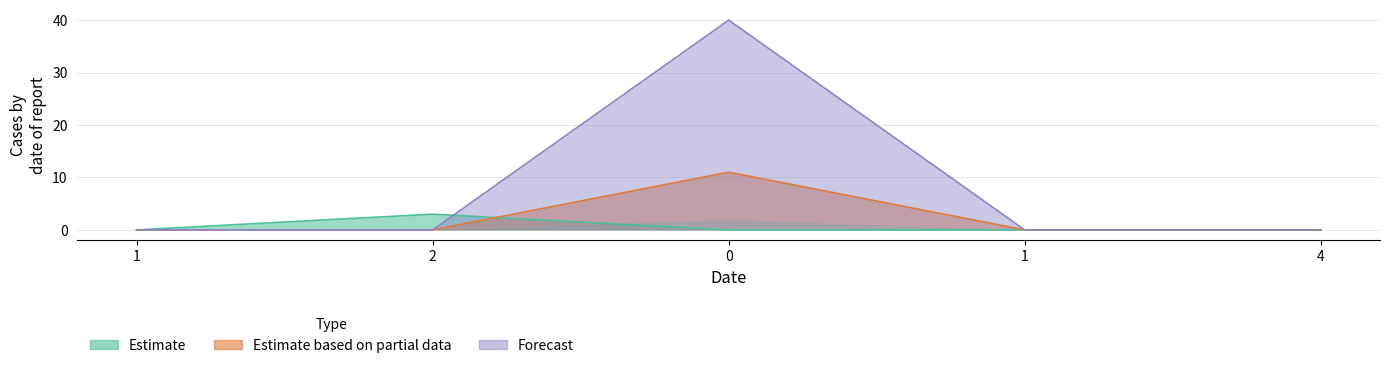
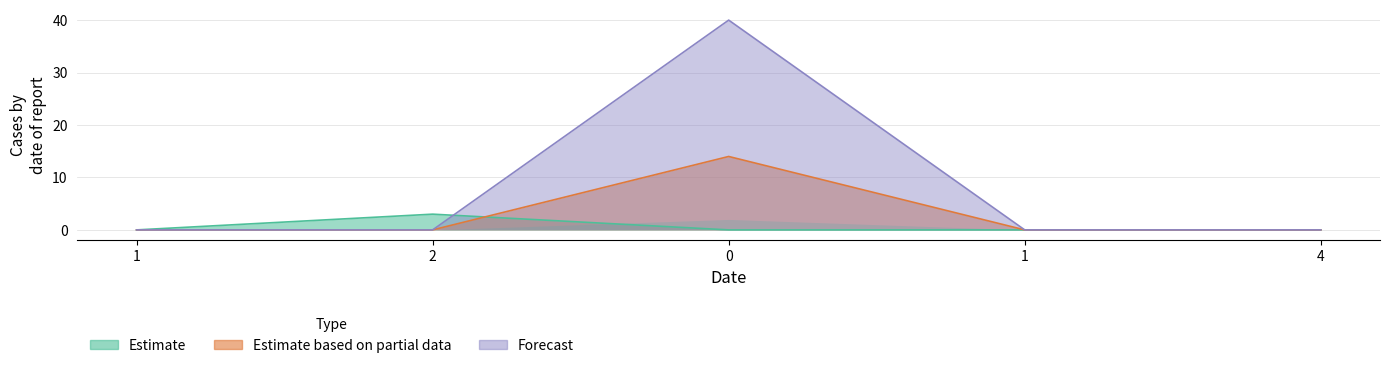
Estimate based on partial data, 0: 11 -> 14
